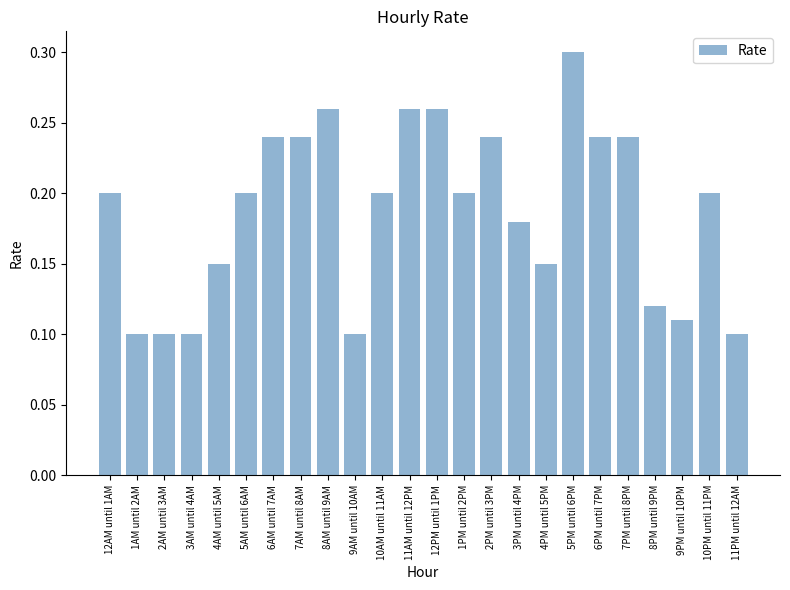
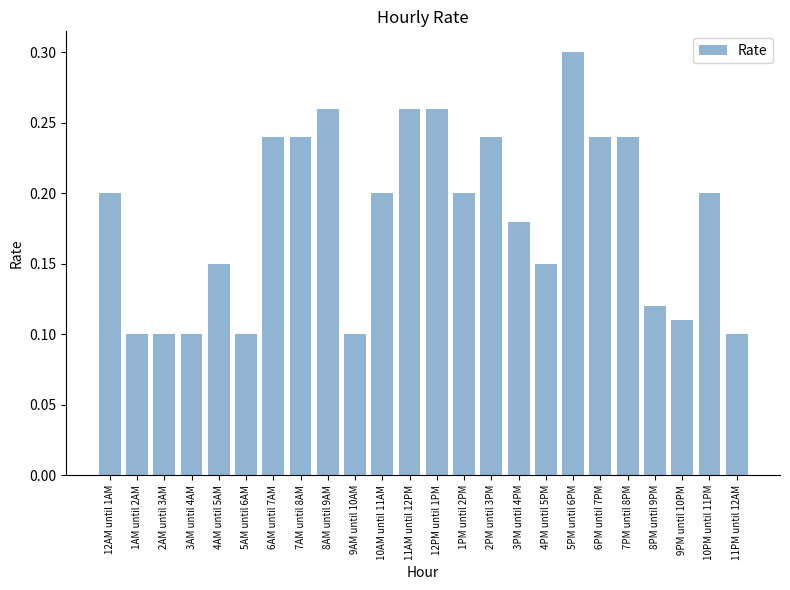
5AM until 6AM: 0.2 -> 0.1
